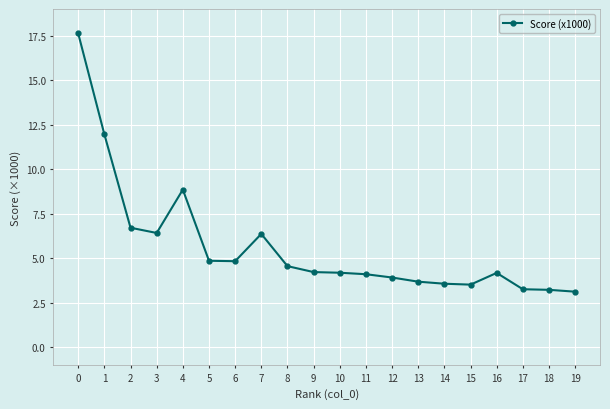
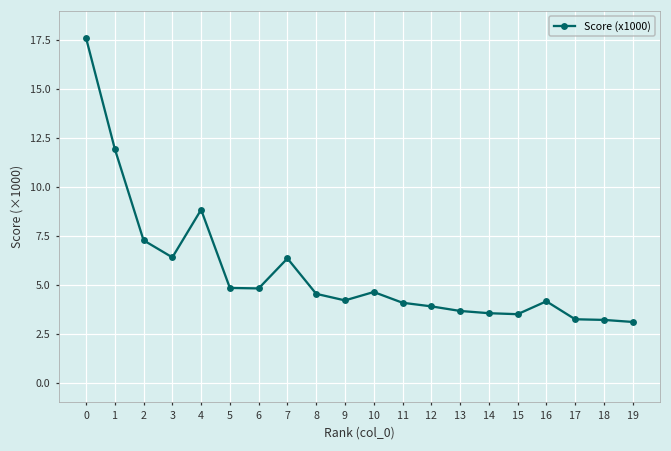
2: 6.7 -> 7.3
10: 4.2 -> 4.6
